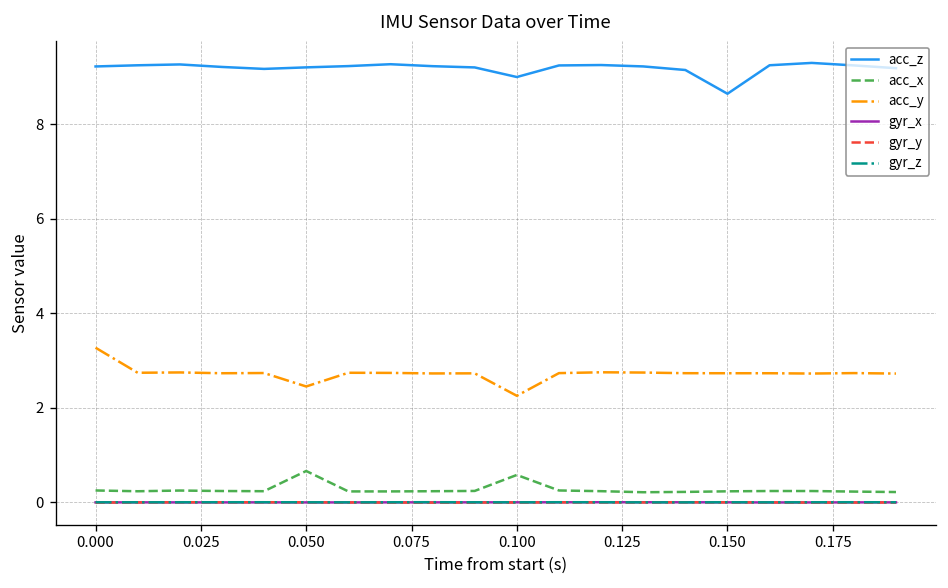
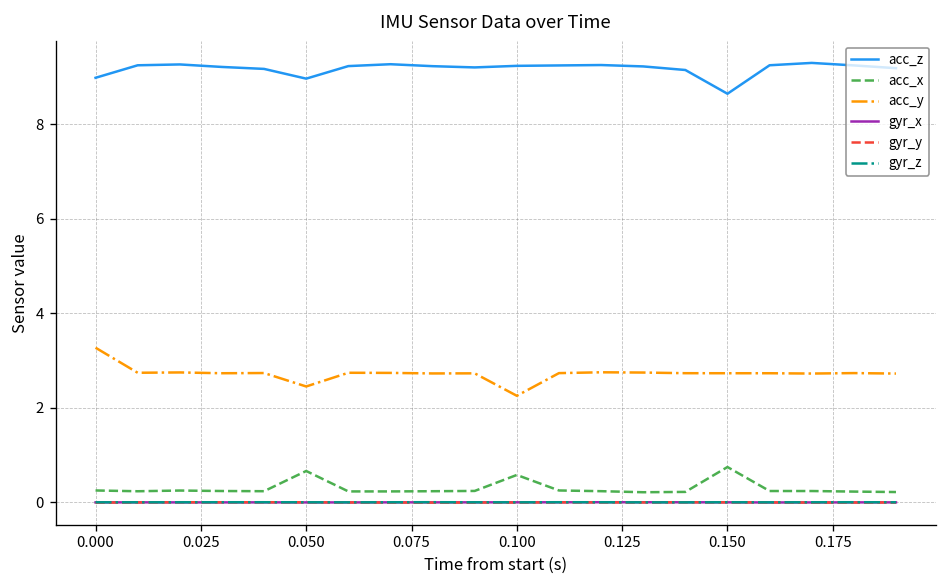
acc_z, 0.000: 9.2 -> 9.0
acc_z, 0.050: 9.2 -> 9.0
acc_z, 0.100: 9.0 -> 9.2
acc_x, 0.150: 0.2 -> 0.7
